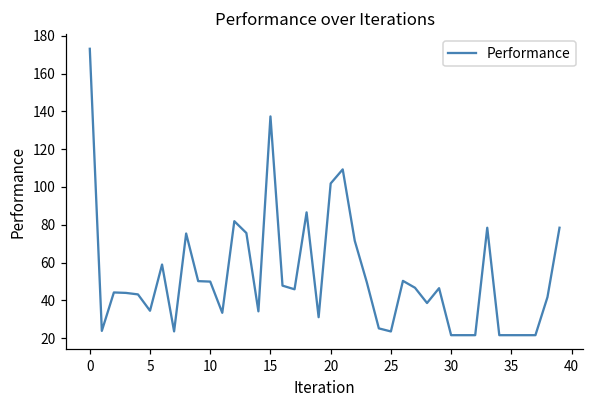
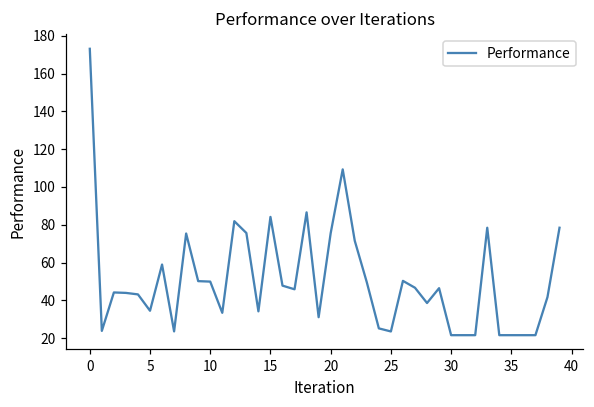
15: 137 -> 84
20: 102 -> 76
